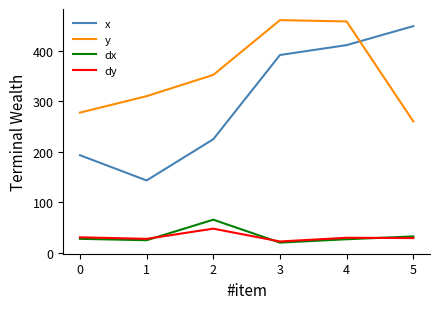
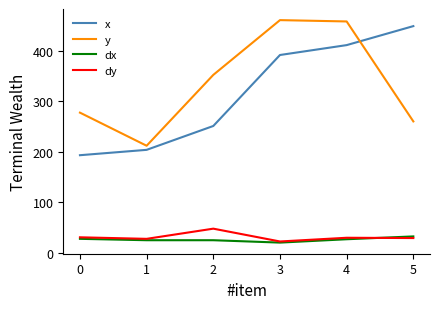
x, 1: 140 -> 200
y, 1: 310 -> 210
x, 2: 220 -> 250
dx, 2: 70 -> 20
